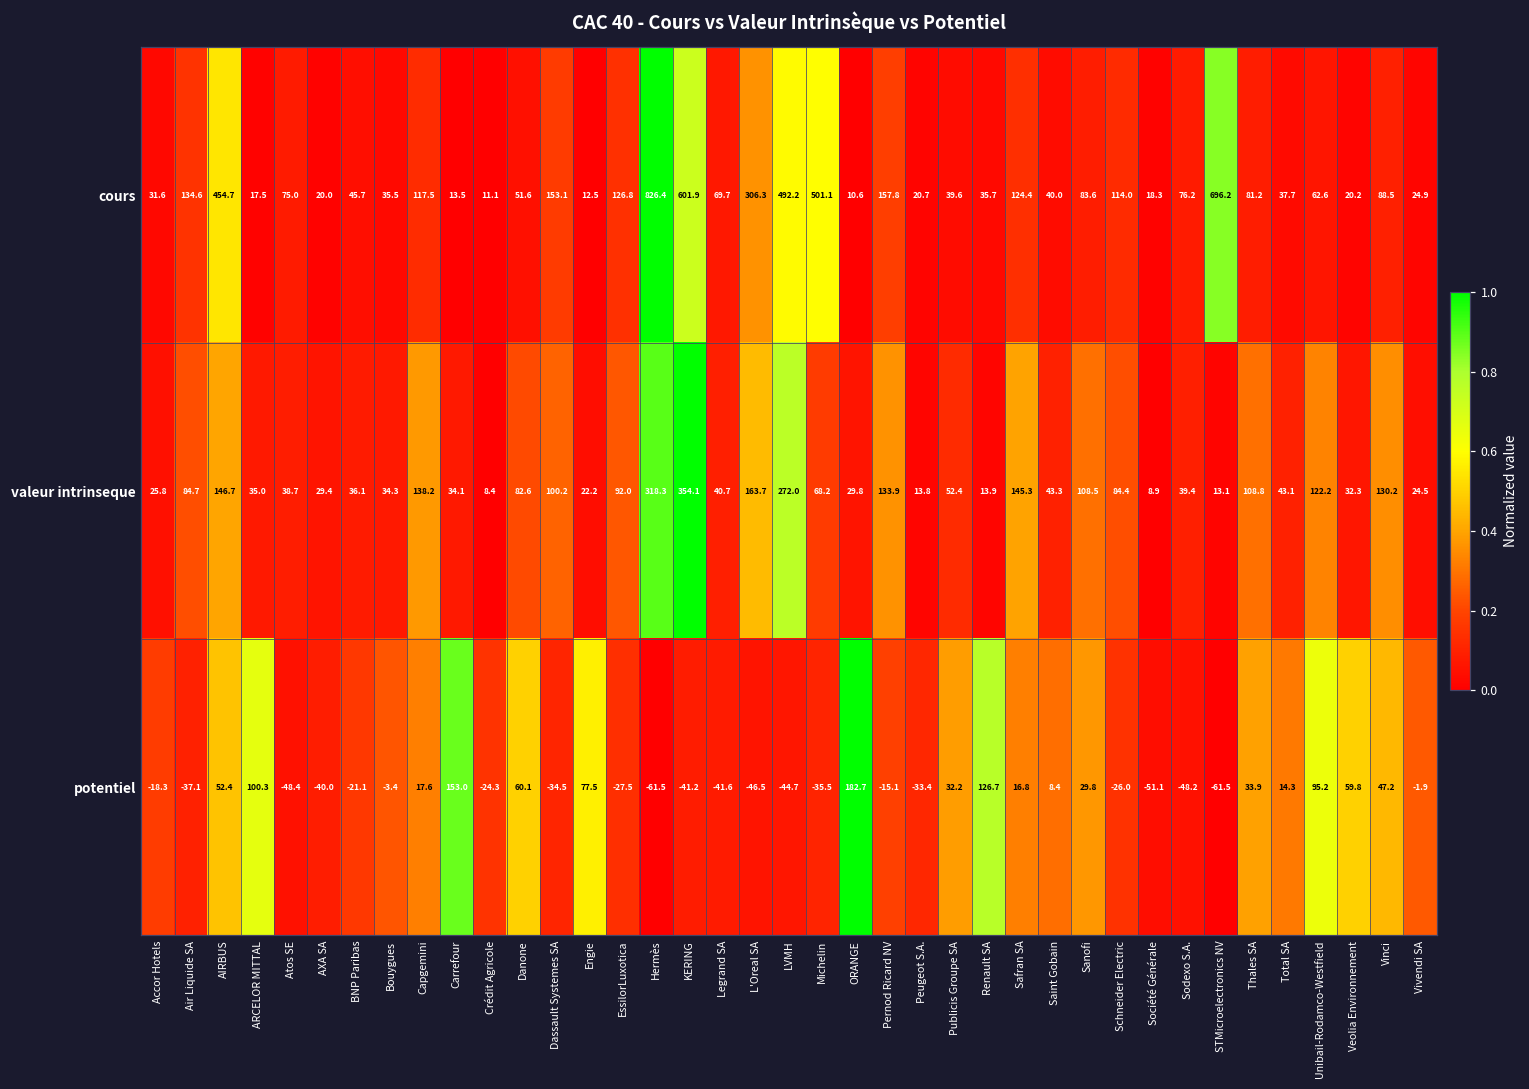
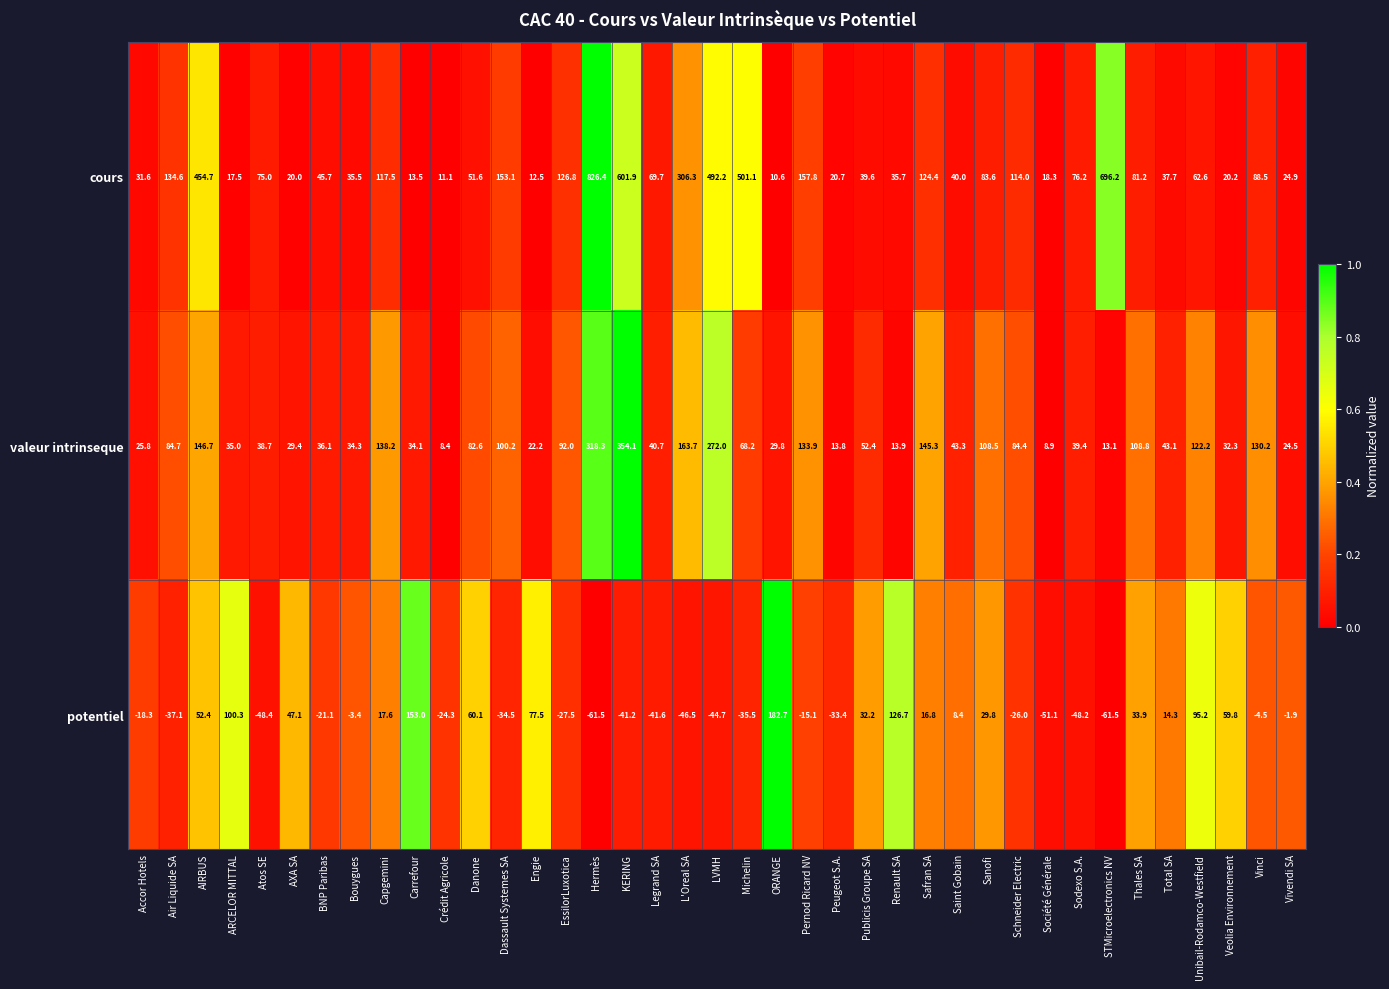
potentiel, AXA SA: -40.0 -> 47.1
potentiel, Vinci: 47.2 -> -4.5
